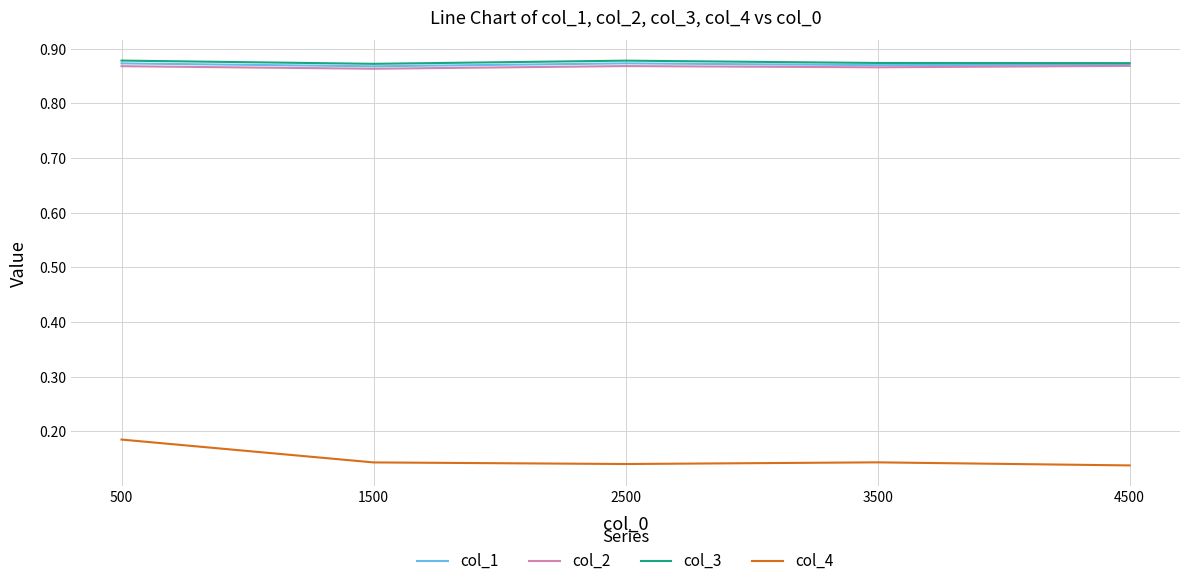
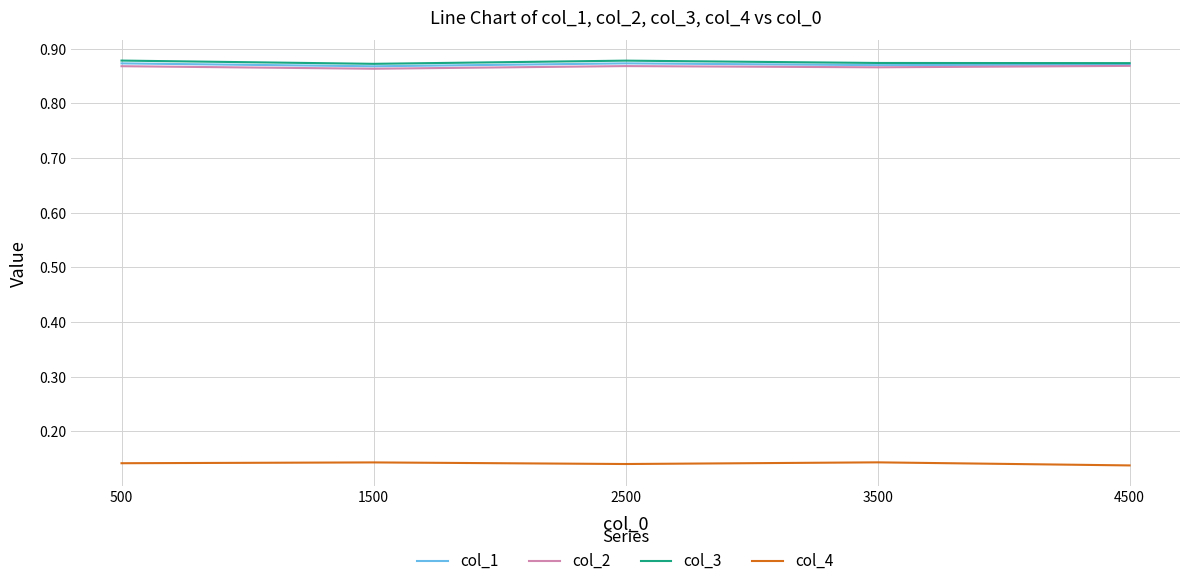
col_4, 500: 0.18 -> 0.14
